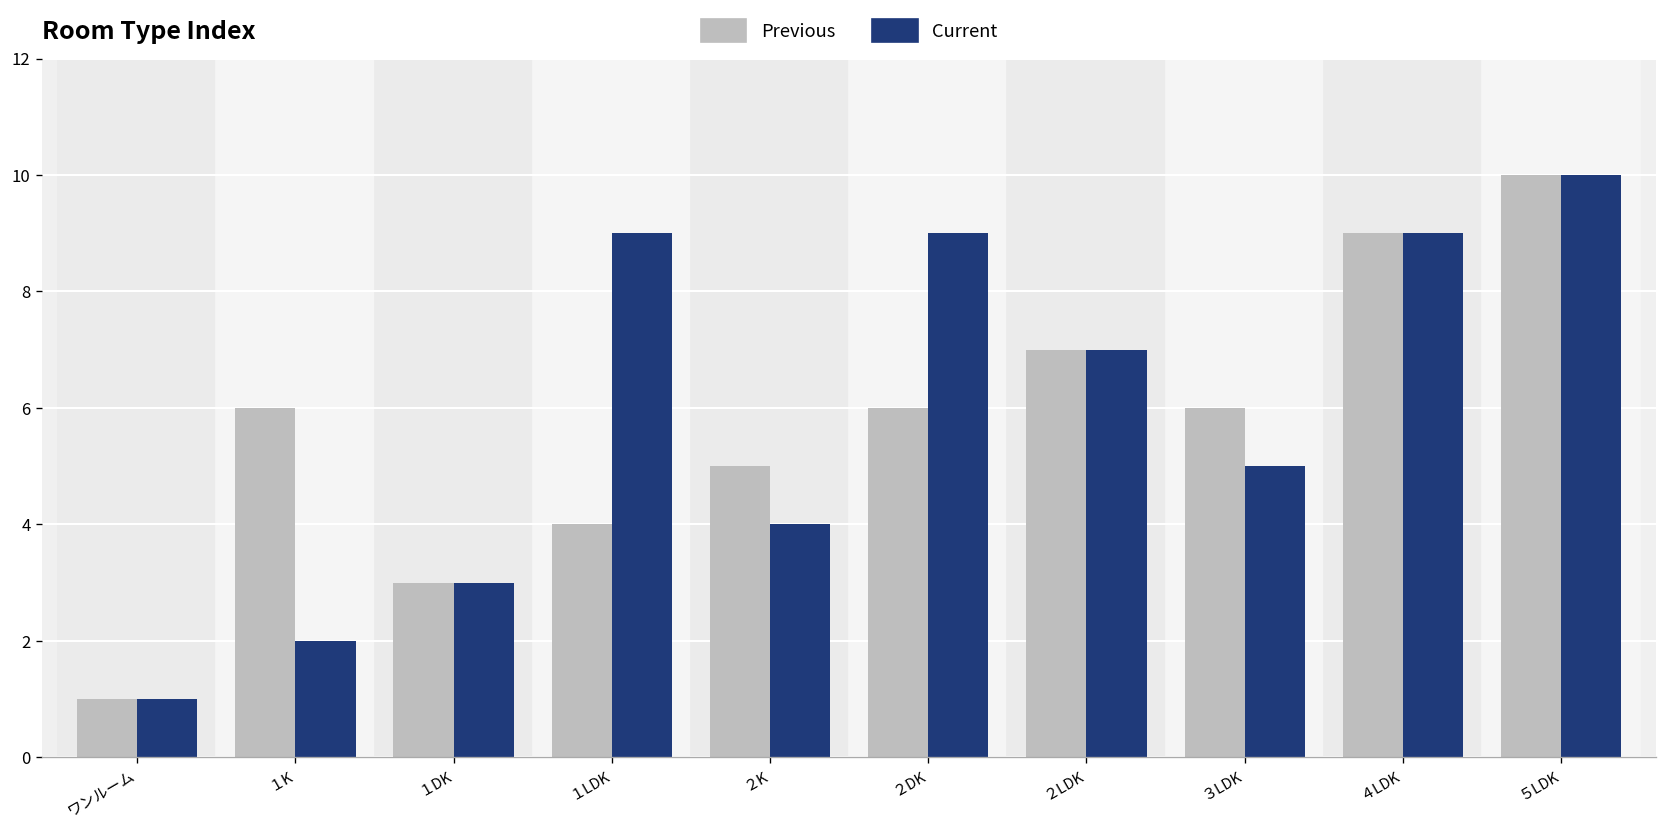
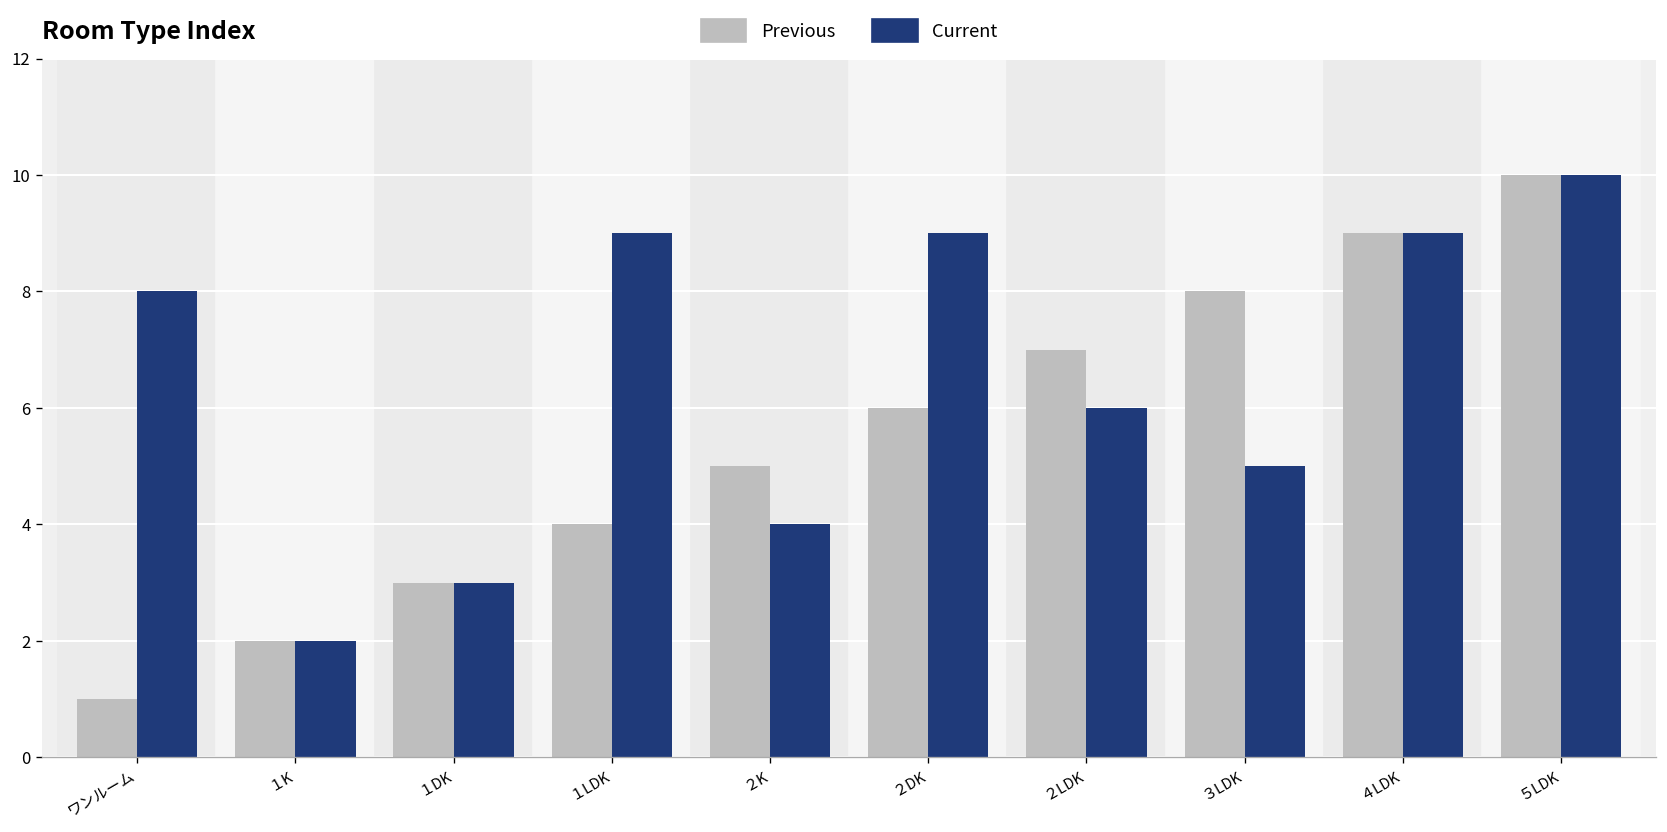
Current, ワンルーム: 1 -> 8
Previous, １K: 6 -> 2
Current, ２LDK: 7 -> 6
Previous, ３LDK: 6 -> 8
